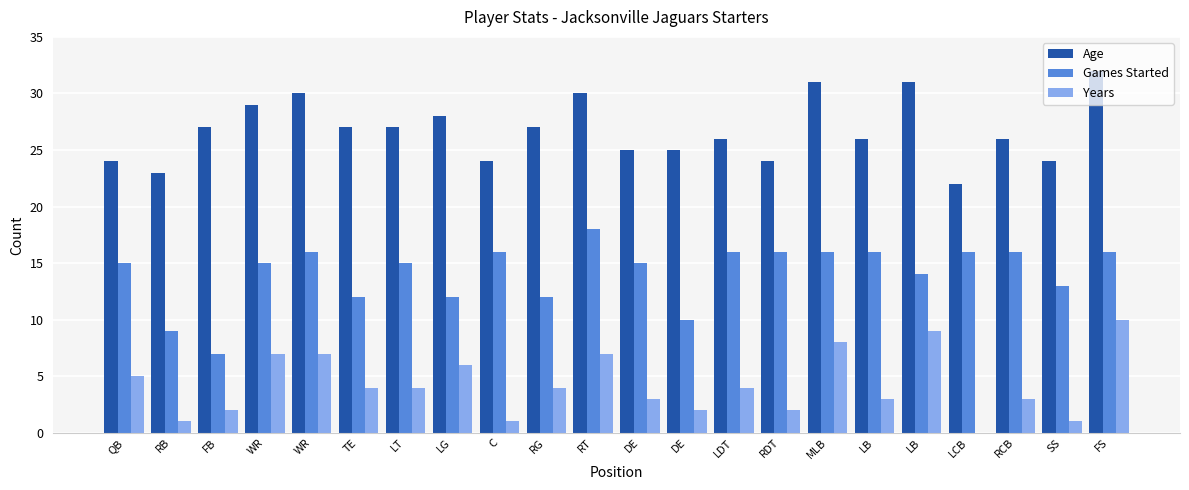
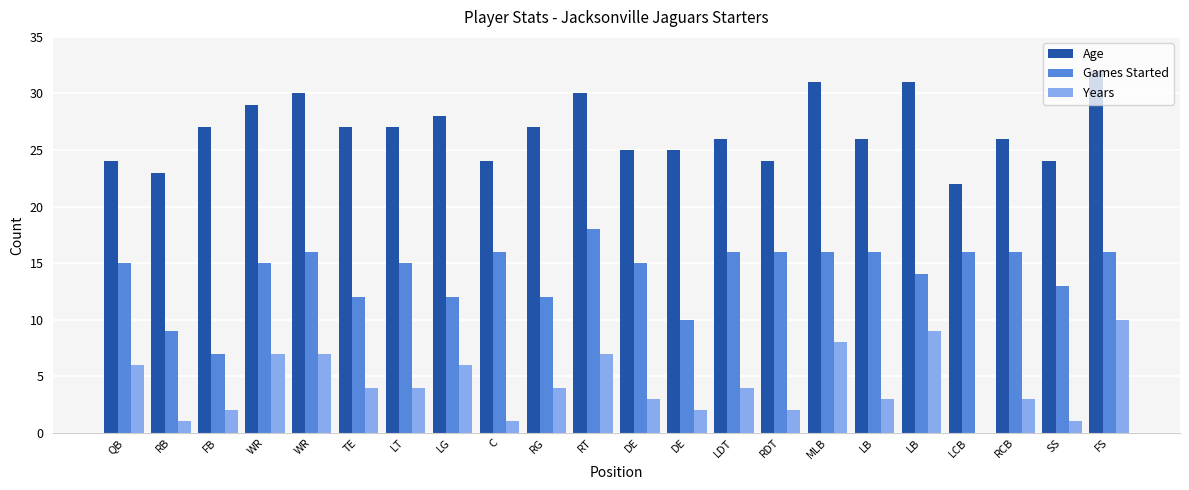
Years, QB: 5 -> 6
